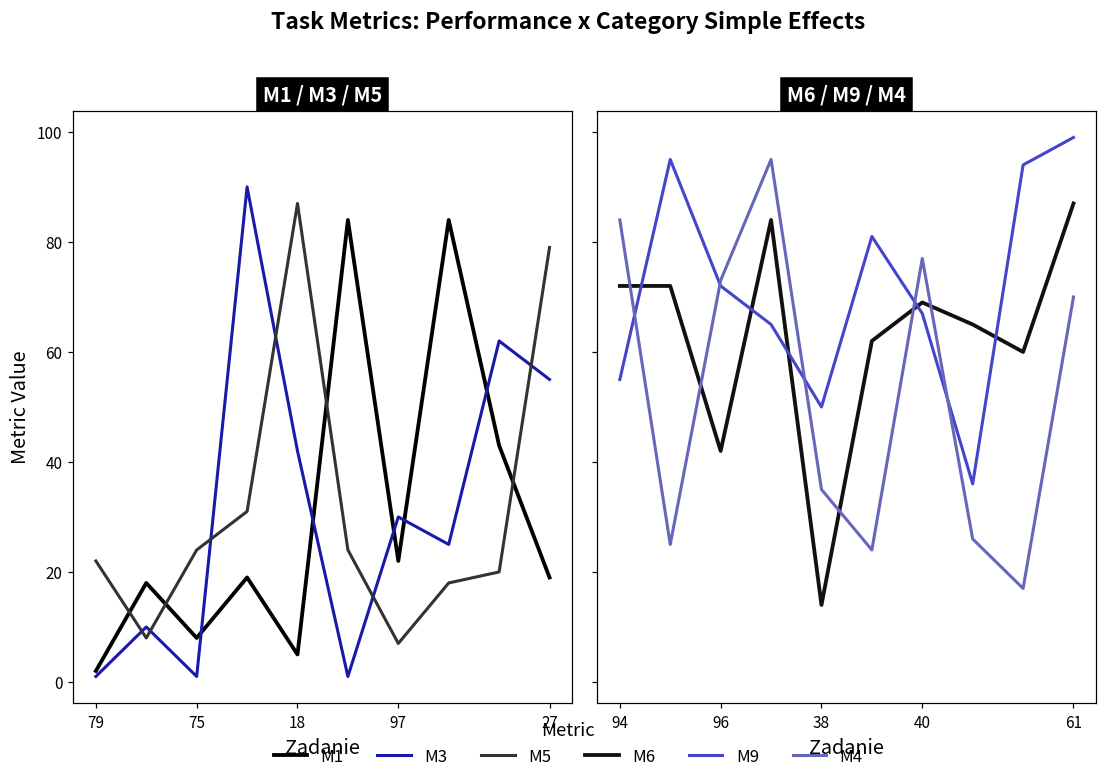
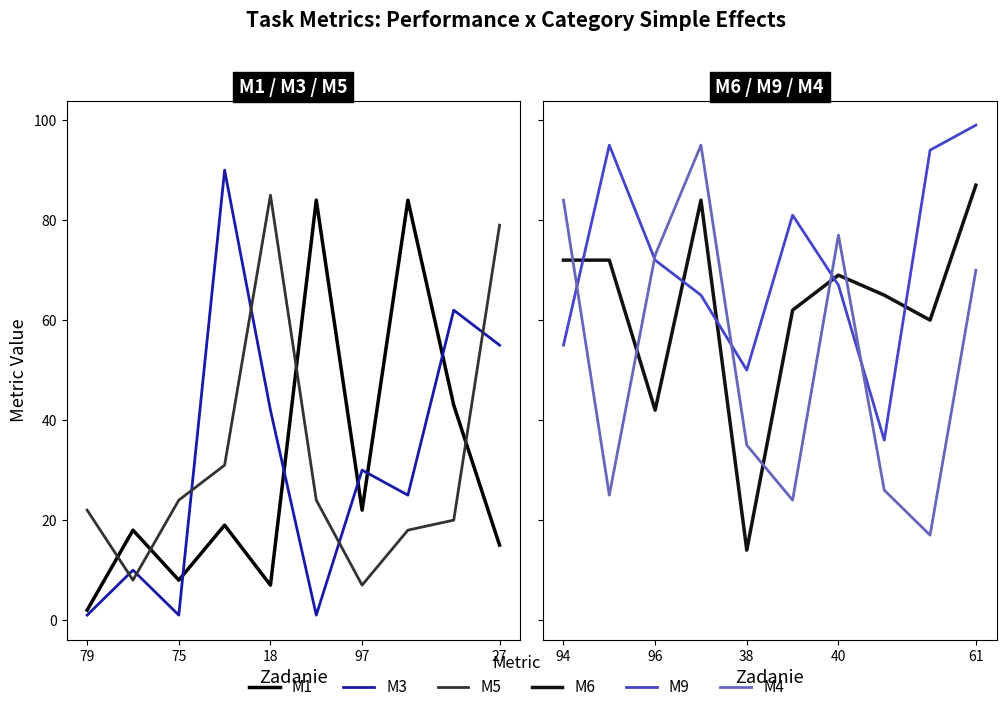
M1 / M3 / M5, M1, 18: 5 -> 7
M1 / M3 / M5, M5, 18: 87 -> 85
M1 / M3 / M5, M1, 27: 19 -> 15
